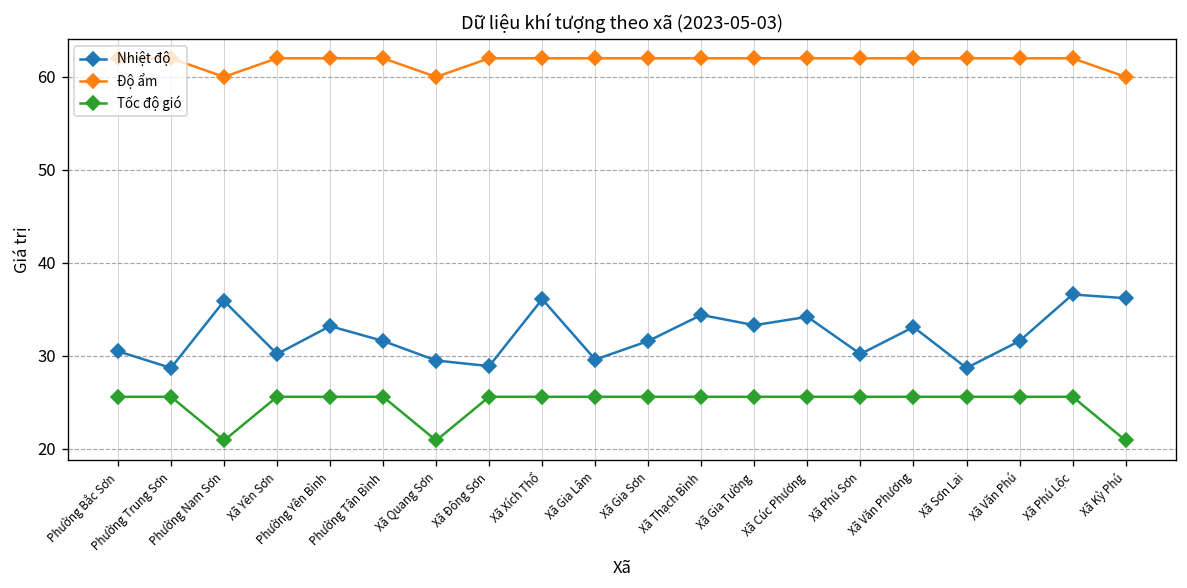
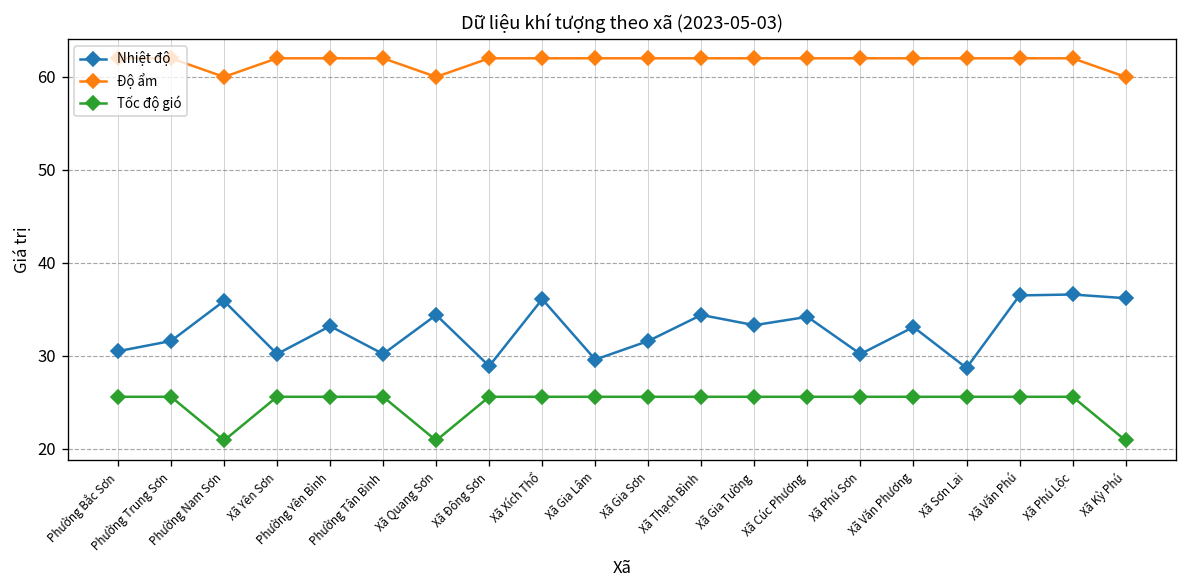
Nhiệt độ, Phường Trung Sơn: 29 -> 32
Nhiệt độ, Phường Tân Bình: 32 -> 30
Nhiệt độ, Xã Quang Sơn: 30 -> 34
Nhiệt độ, Xã Văn Phú: 32 -> 37
